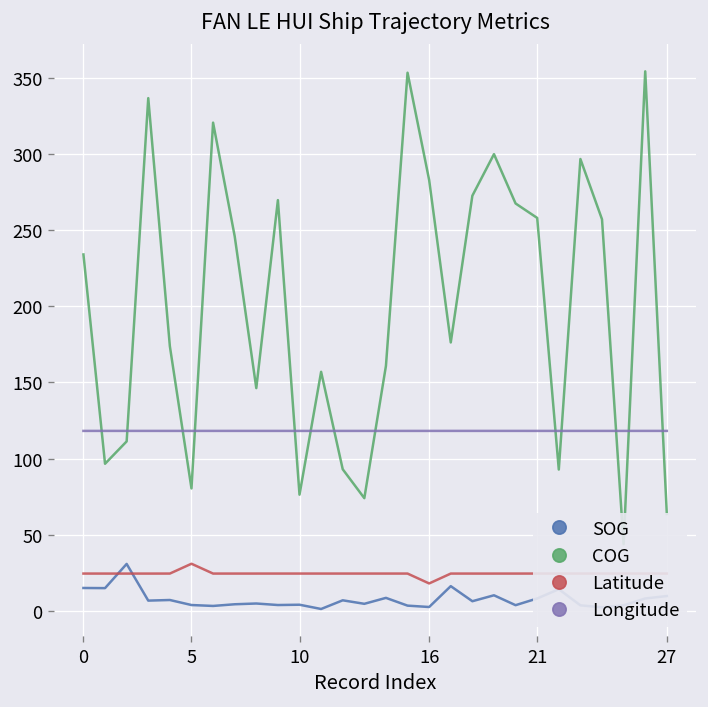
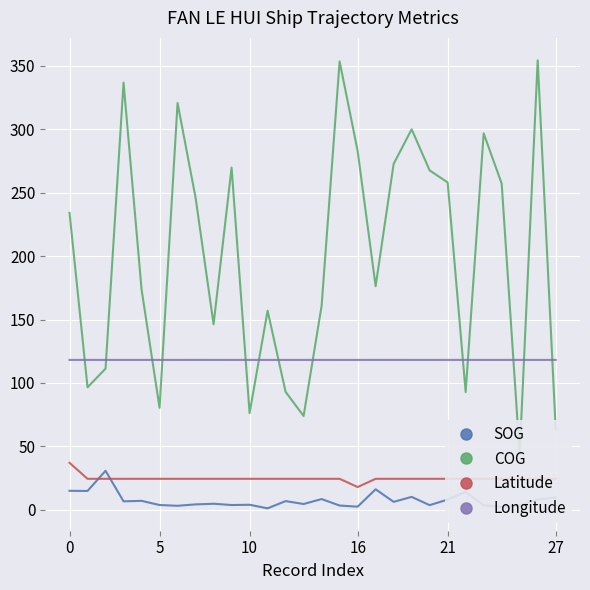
Latitude, 0: 24 -> 37
Latitude, 5: 31 -> 24
